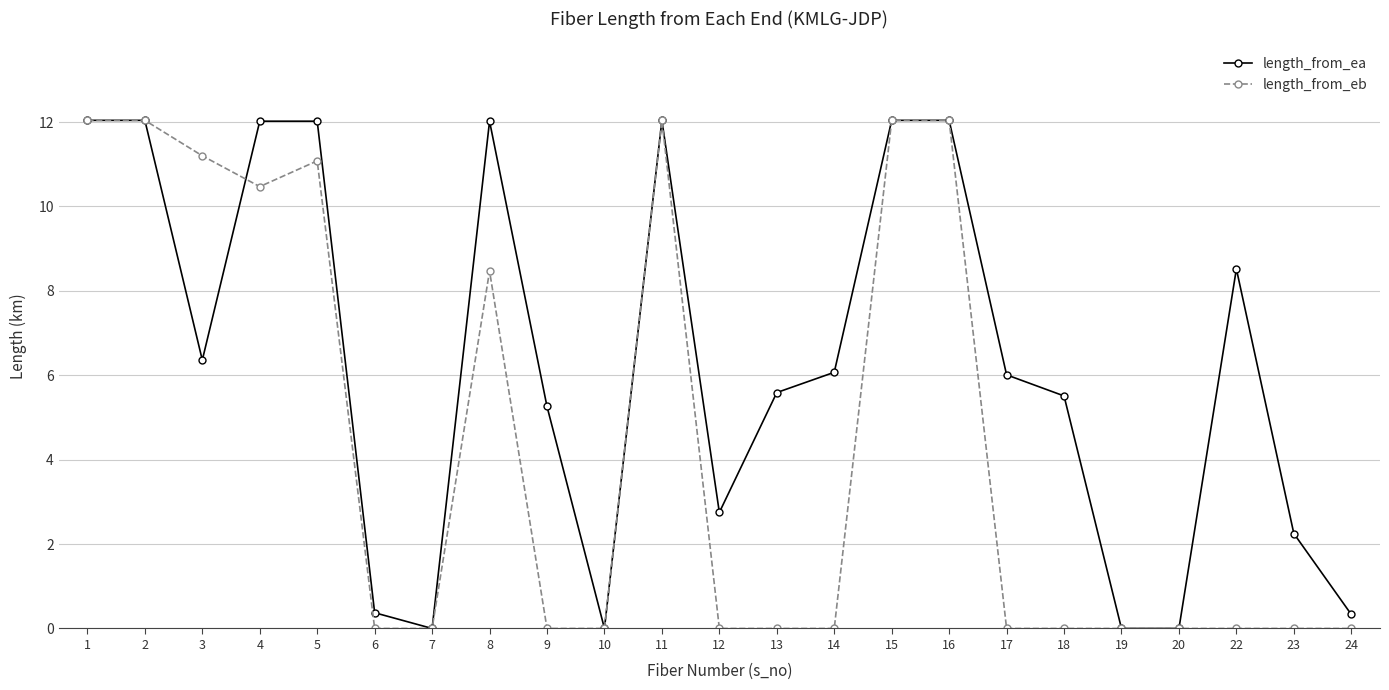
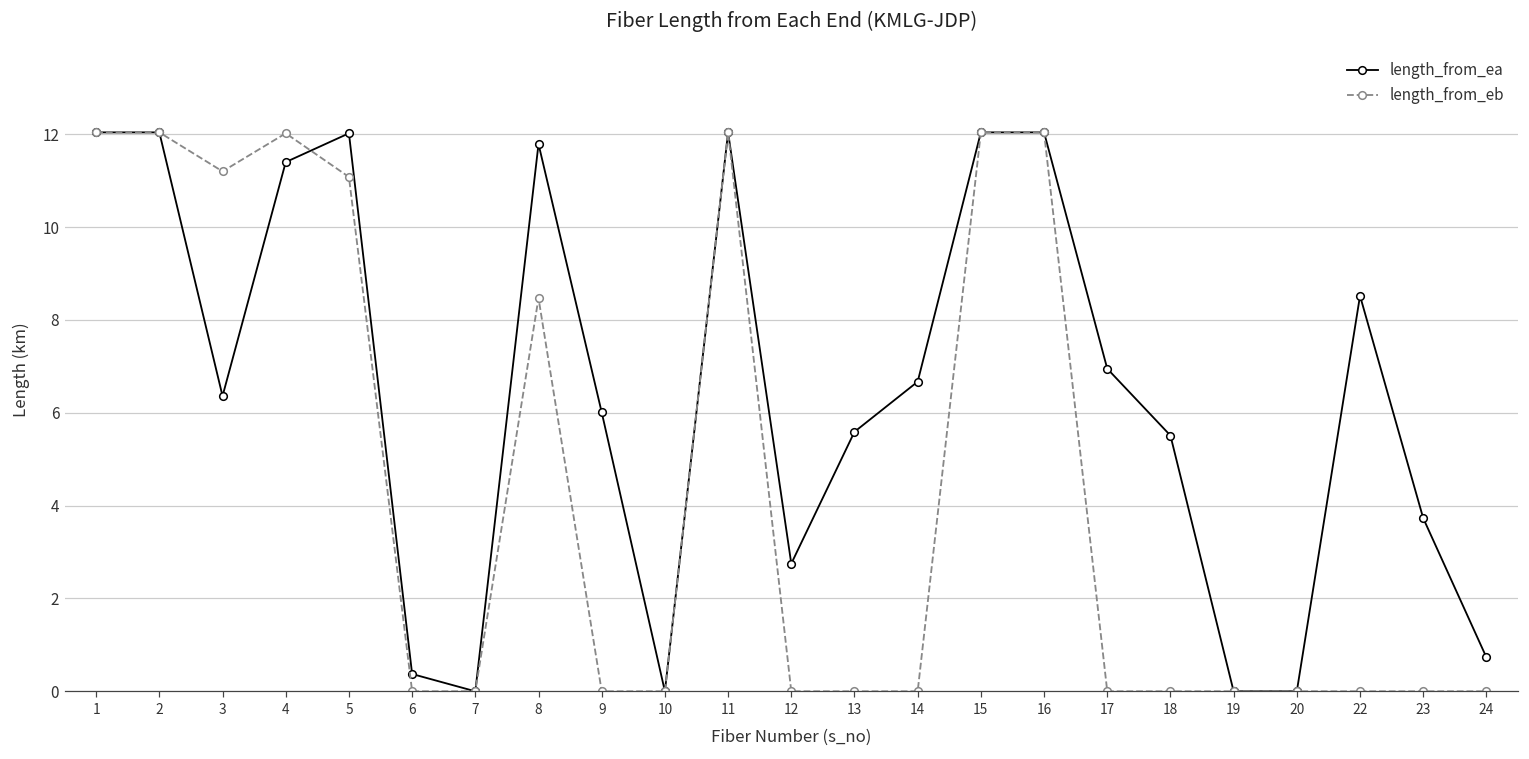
length_from_ea, 4: 12.0 -> 11.4
length_from_eb, 4: 10.5 -> 12.0
length_from_ea, 8: 12.0 -> 11.8
length_from_ea, 9: 5.3 -> 6.0
length_from_ea, 14: 6.1 -> 6.7
length_from_ea, 17: 6.0 -> 7.0
length_from_ea, 23: 2.3 -> 3.7
length_from_ea, 24: 0.3 -> 0.7
